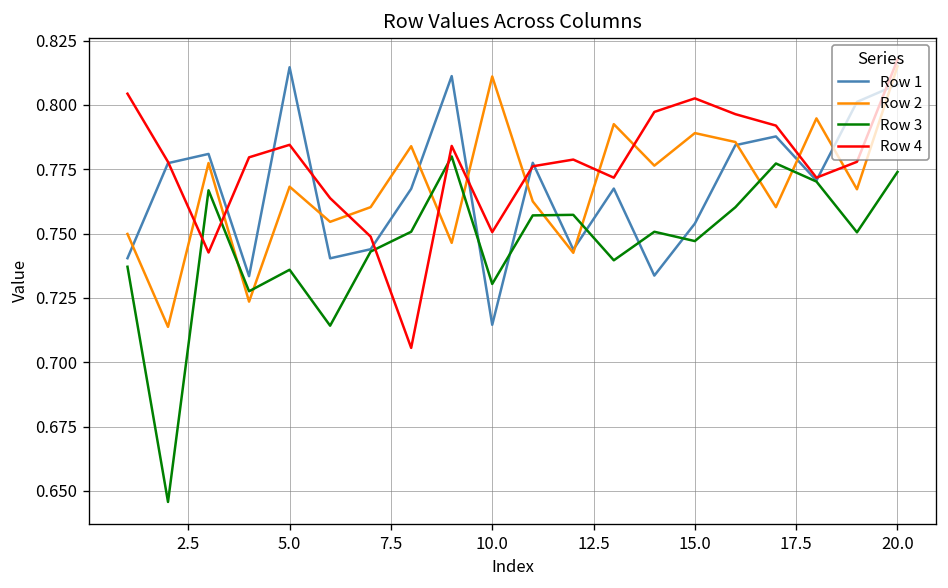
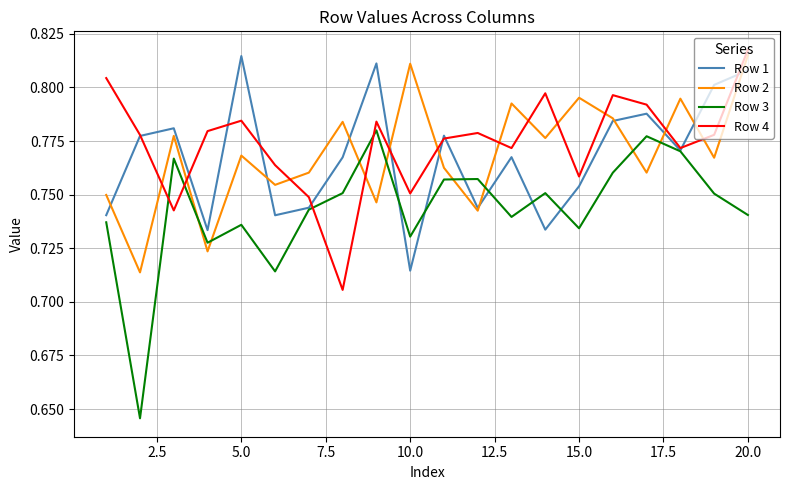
Row 2, 15.0: 0.789 -> 0.795
Row 3, 15.0: 0.747 -> 0.734
Row 4, 15.0: 0.803 -> 0.758
Row 3, 20.0: 0.774 -> 0.741
